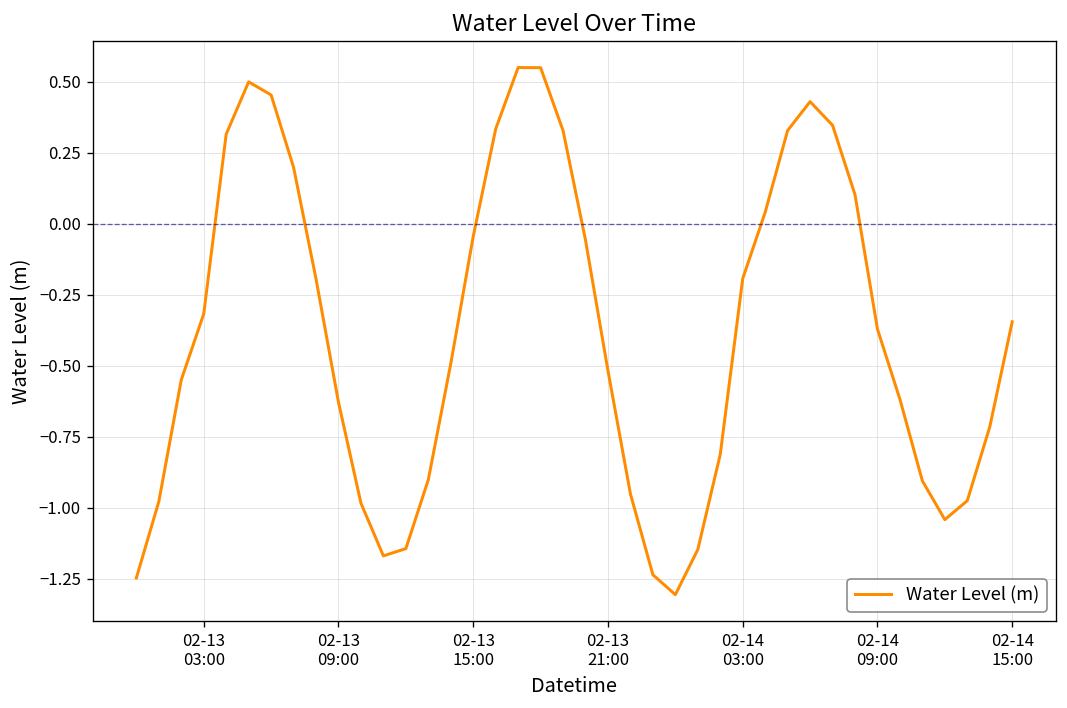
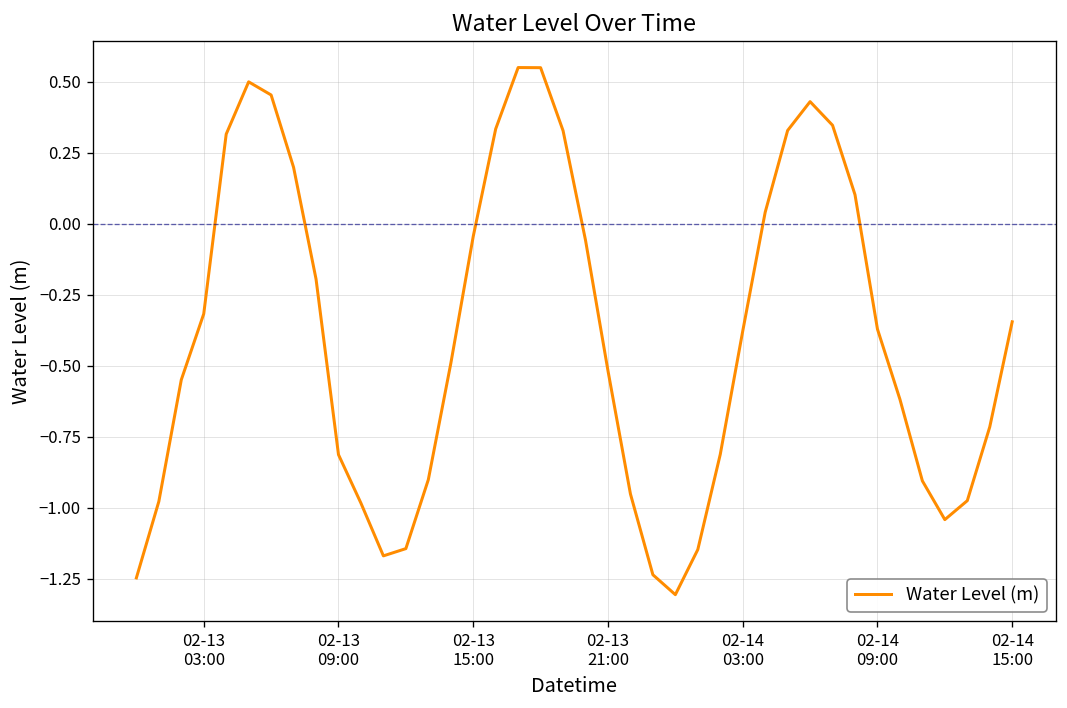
02-13 09:00: -0.63 -> -0.81
02-14 03:00: -0.19 -> -0.38
